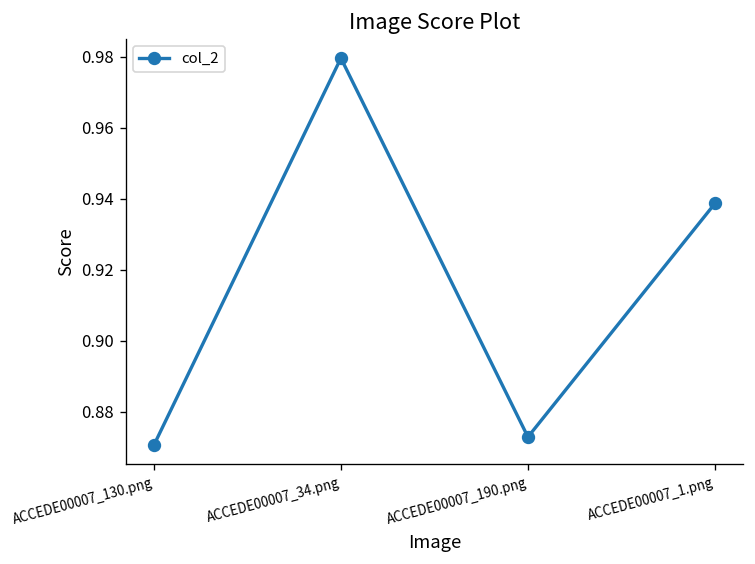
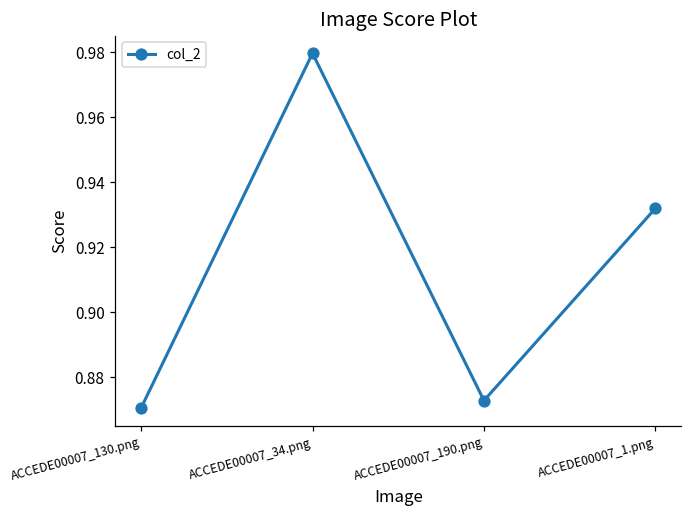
ACCEDE00007_1.png: 0.939 -> 0.932
